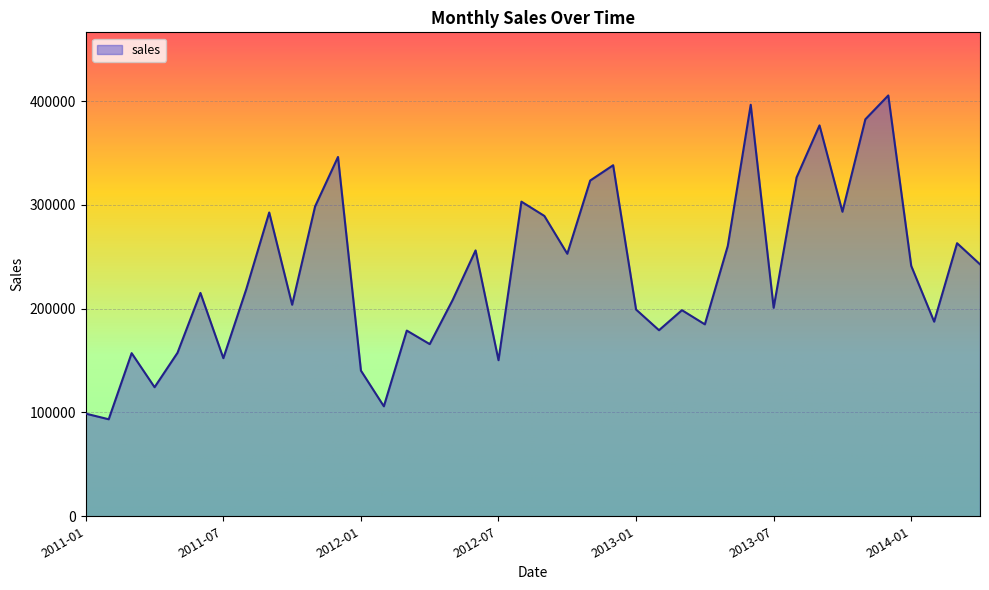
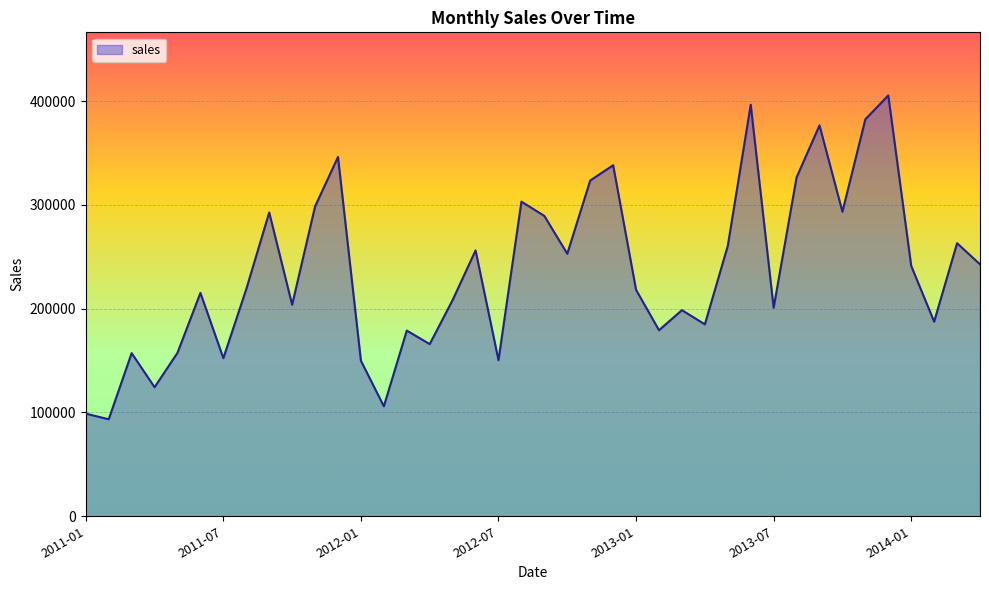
2012-01: 140000 -> 150000
2013-01: 199000 -> 218000
